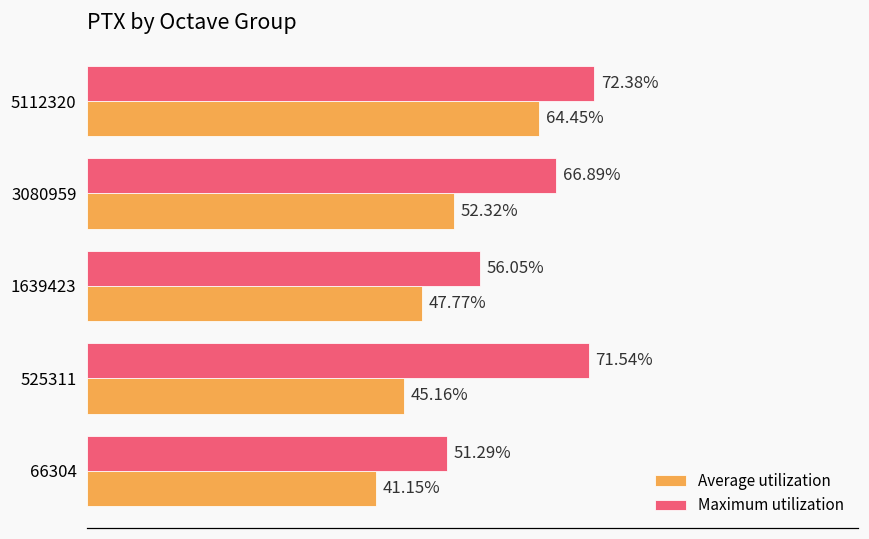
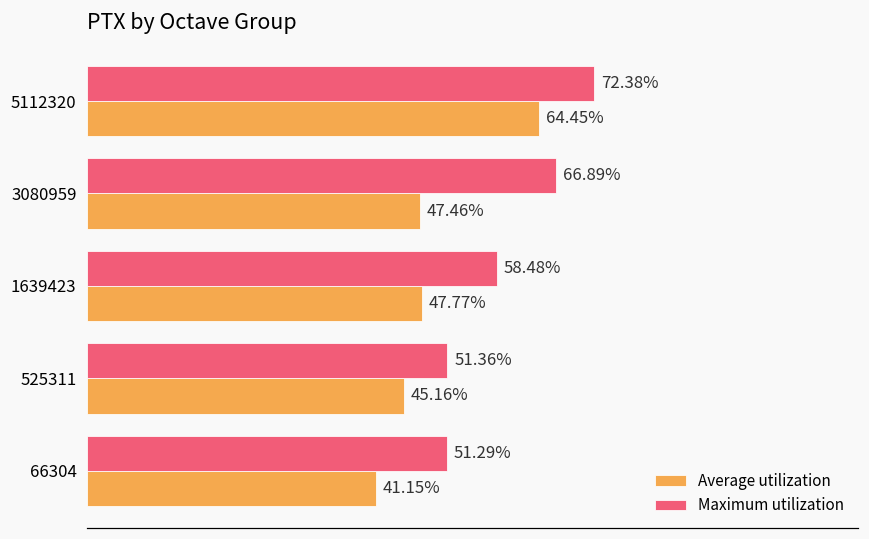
Average utilization, 3080959: 52.32% -> 47.46%
Maximum utilization, 1639423: 56.05% -> 58.48%
Maximum utilization, 525311: 71.54% -> 51.36%
